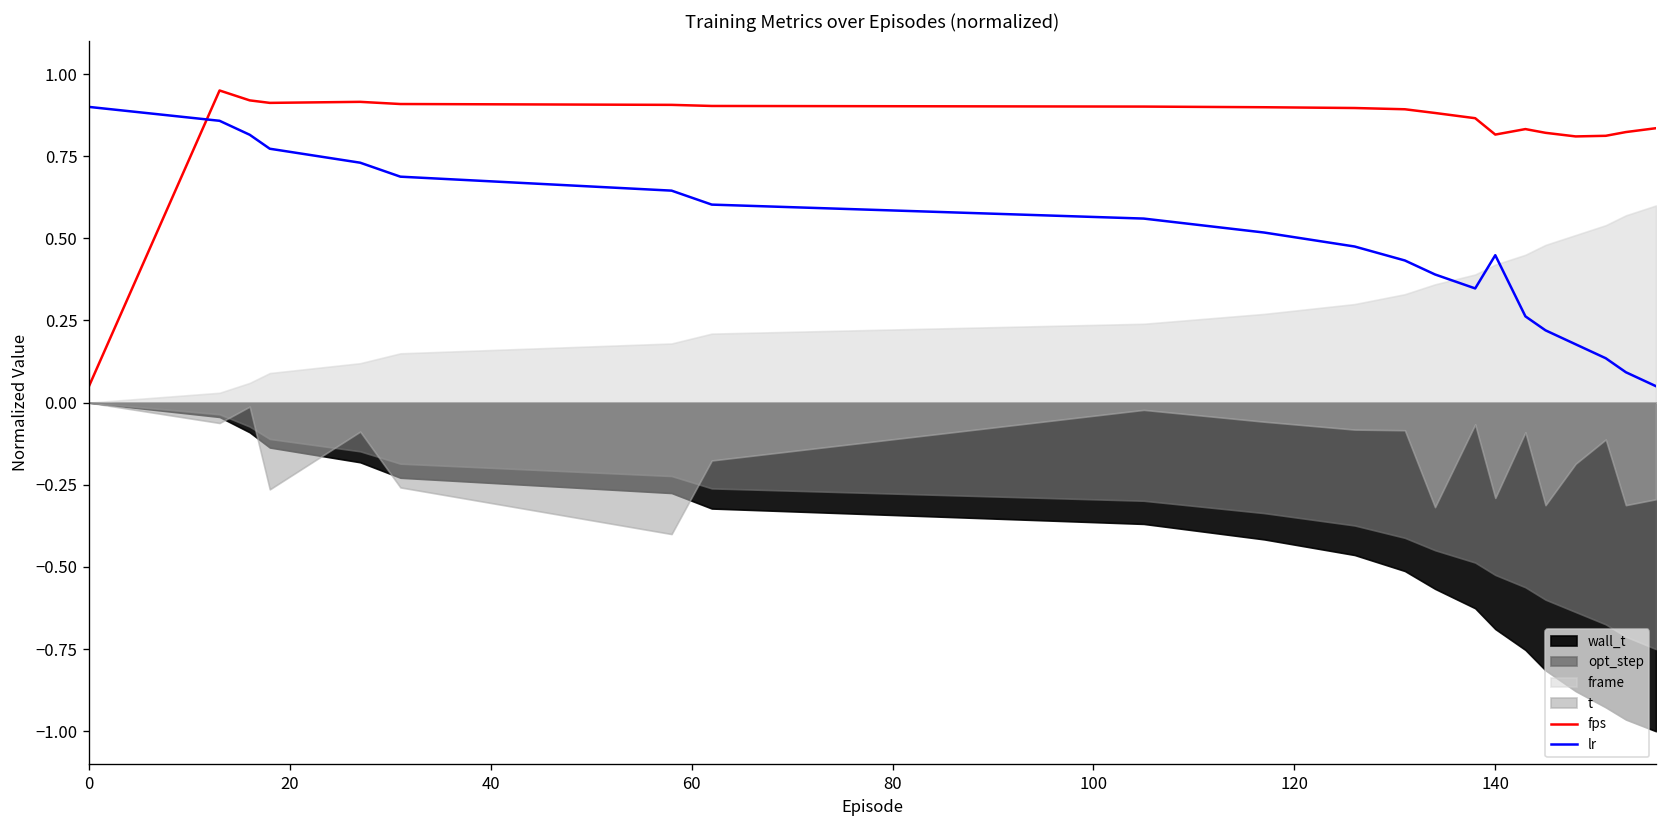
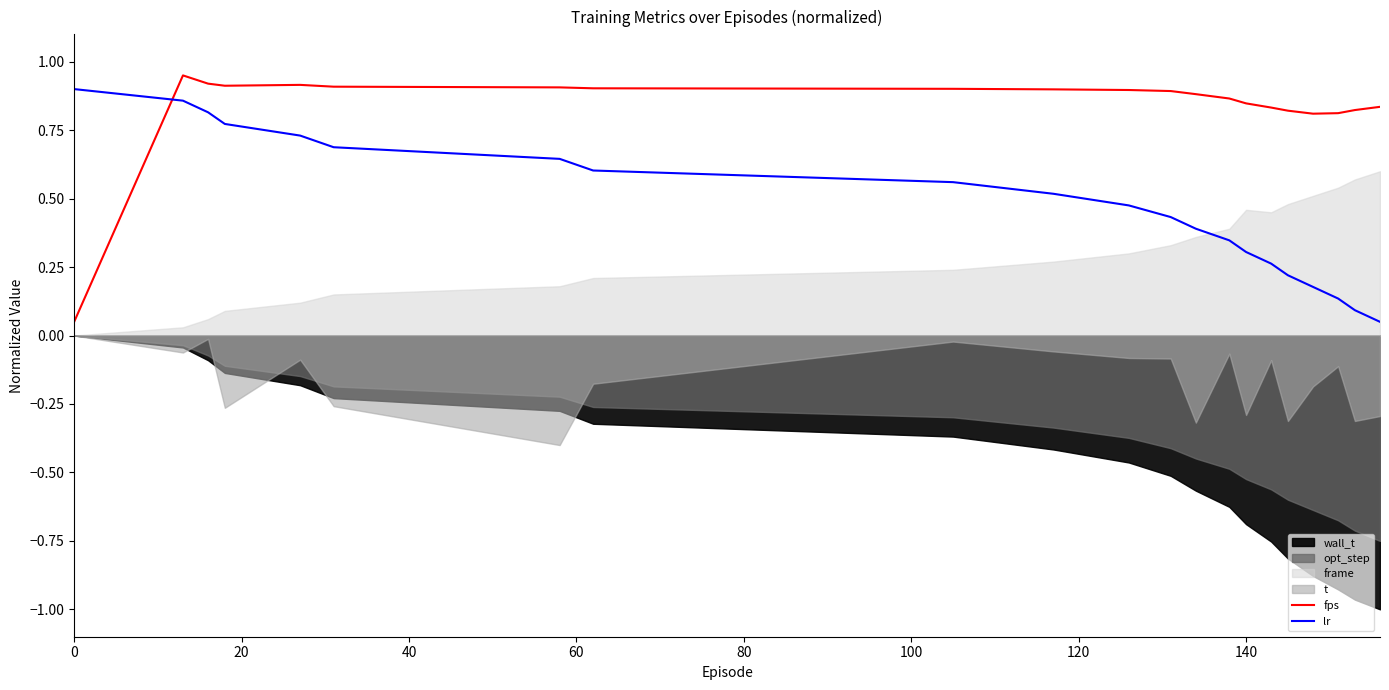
fps, 140: 0.82 -> 0.85
lr, 140: 0.45 -> 0.31
frame, 140: 0.42 -> 0.46
